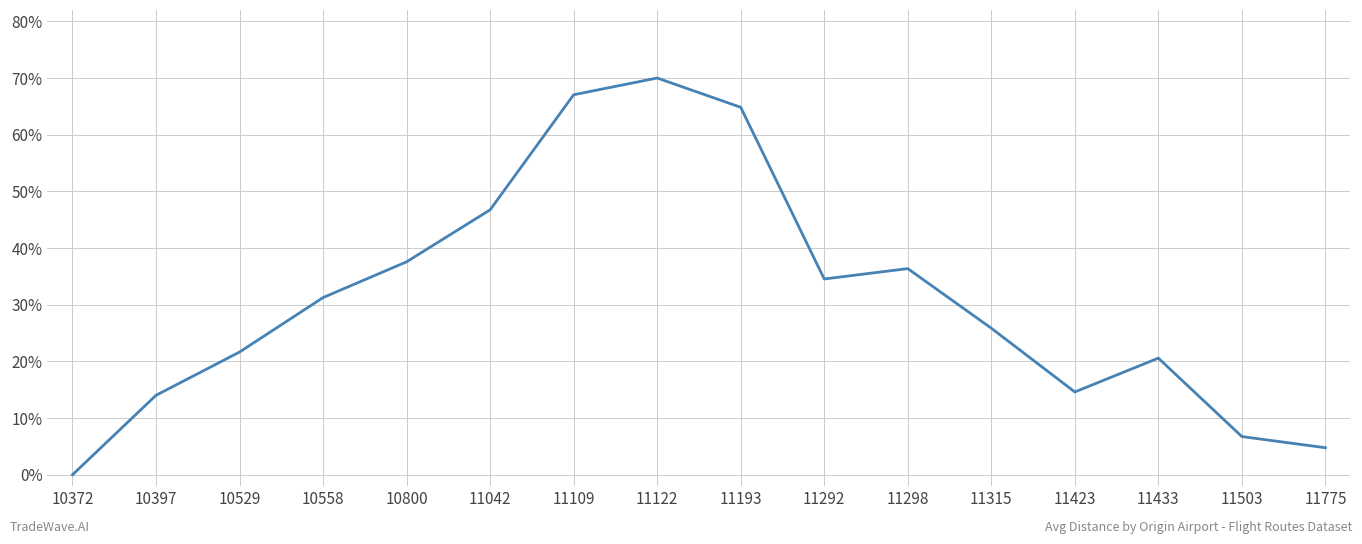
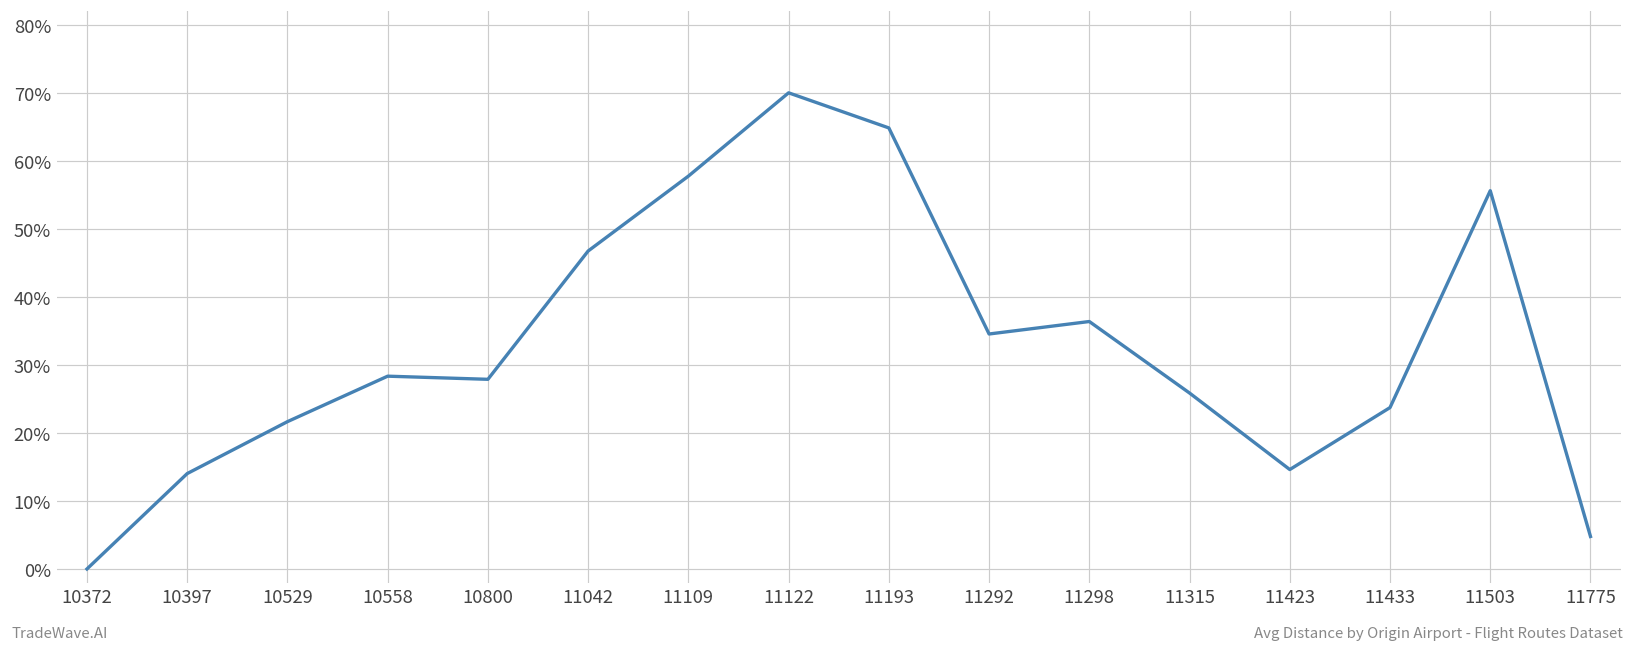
10558: 31% -> 28%
10800: 38% -> 28%
11109: 67% -> 58%
11433: 21% -> 24%
11503: 7% -> 56%
